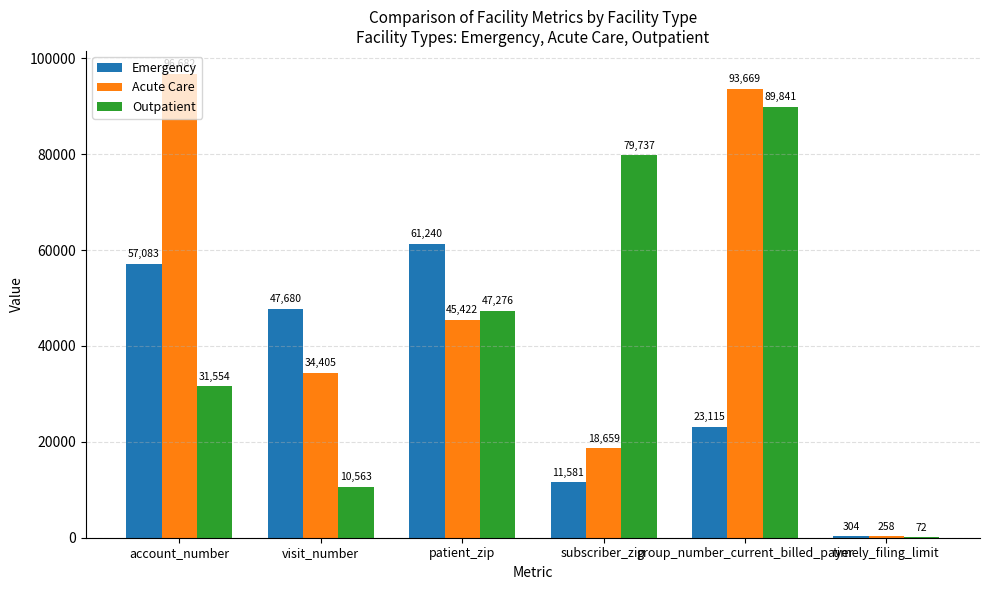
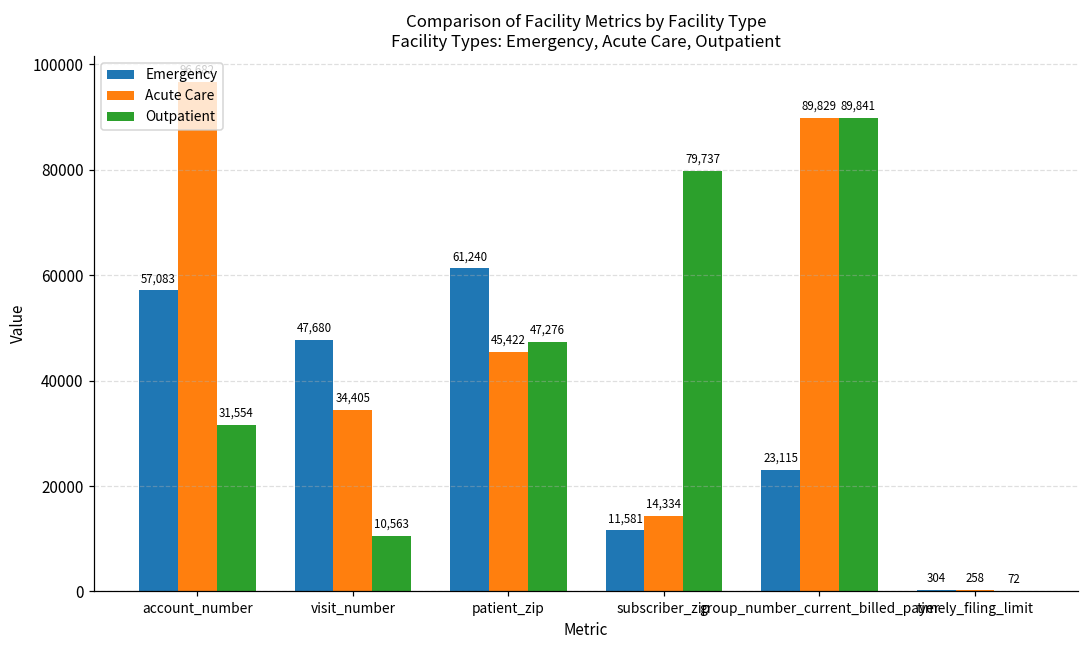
Acute Care, subscriber_zip: 18,659 -> 14,334
Acute Care, group_number_current_billed_payer: 93,669 -> 89,829
